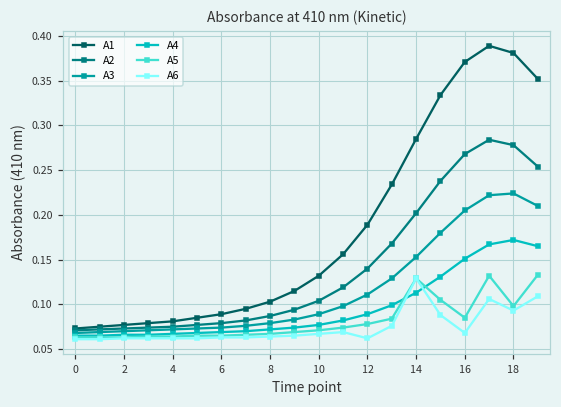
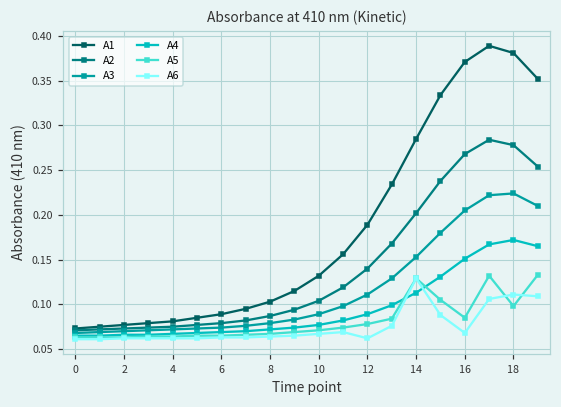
A6, 18: 0.09 -> 0.11
